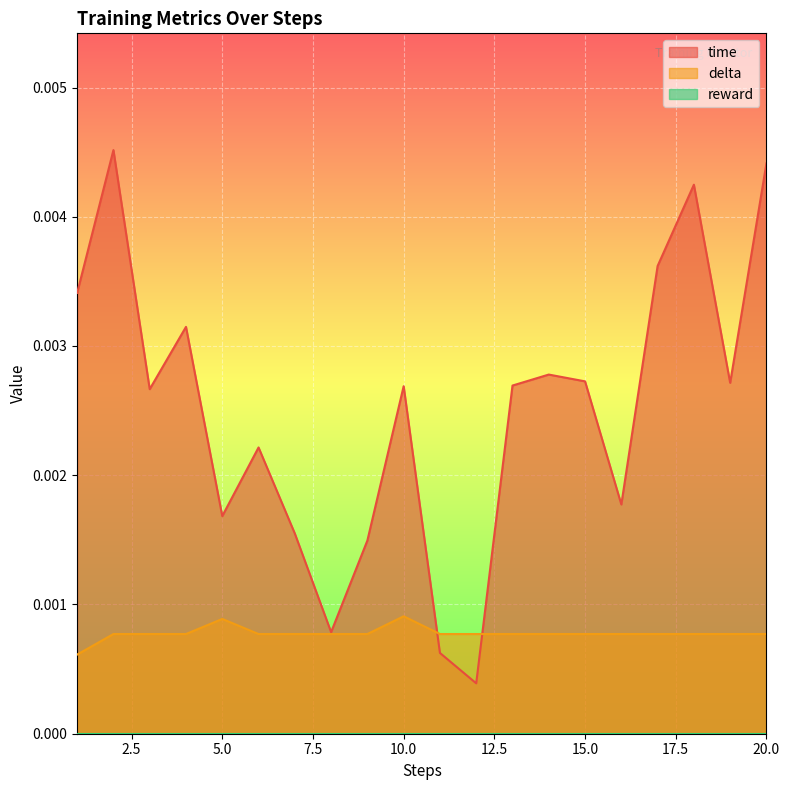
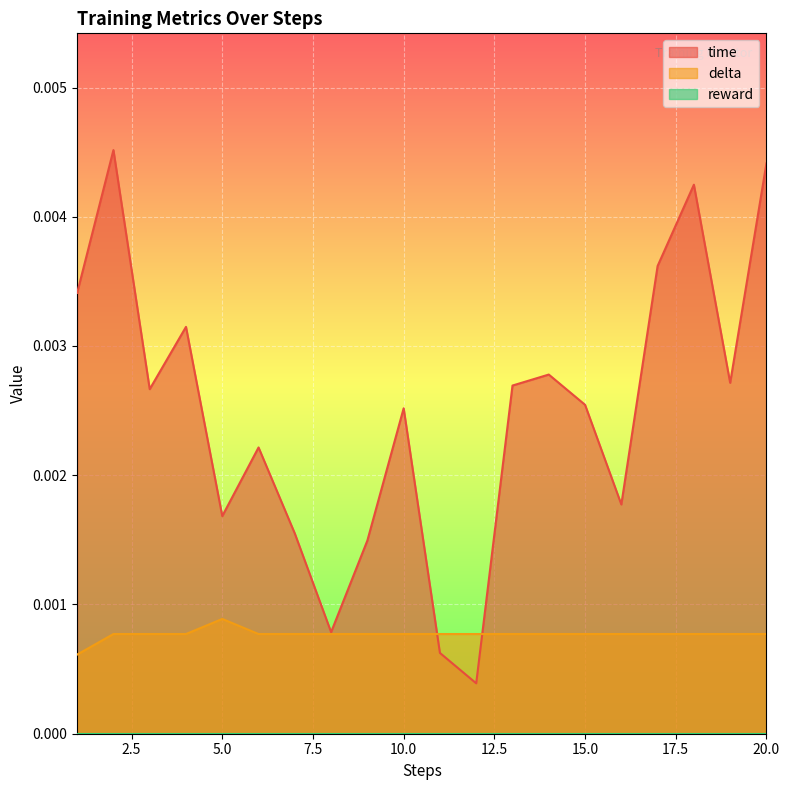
time, 10.0: 0.00269 -> 0.00252
delta, 10.0: 0.00091 -> 0.00077
time, 15.0: 0.00273 -> 0.00255
